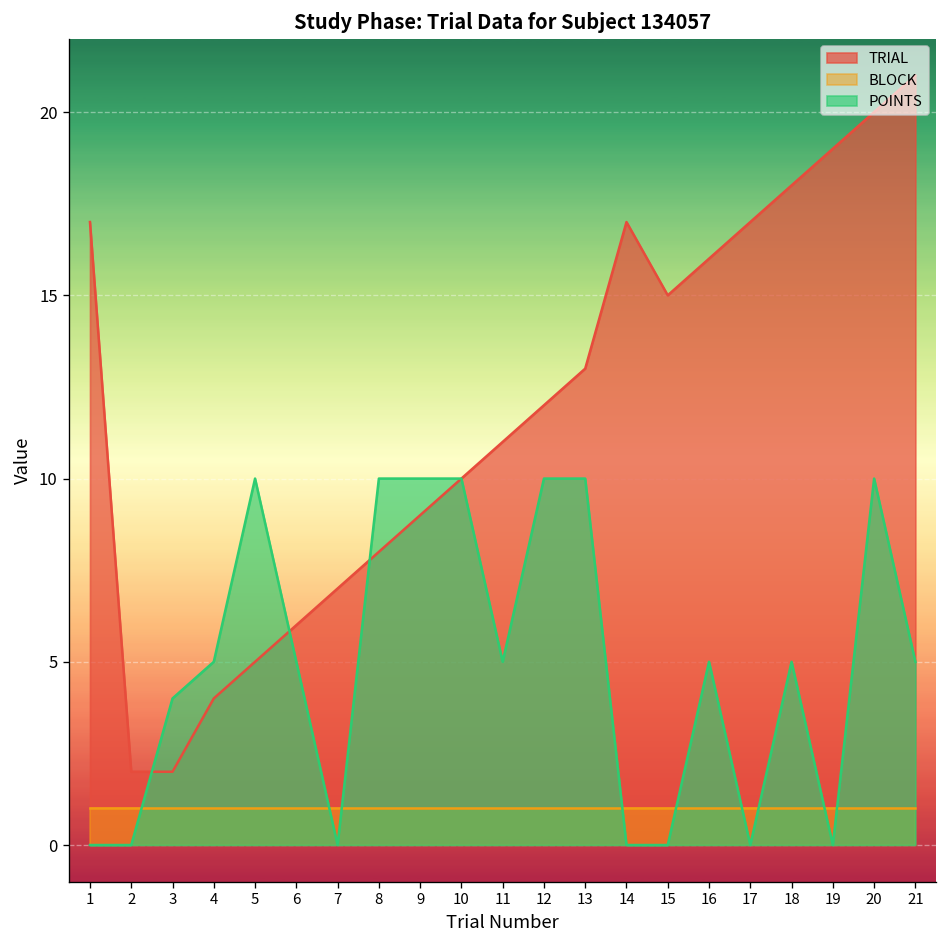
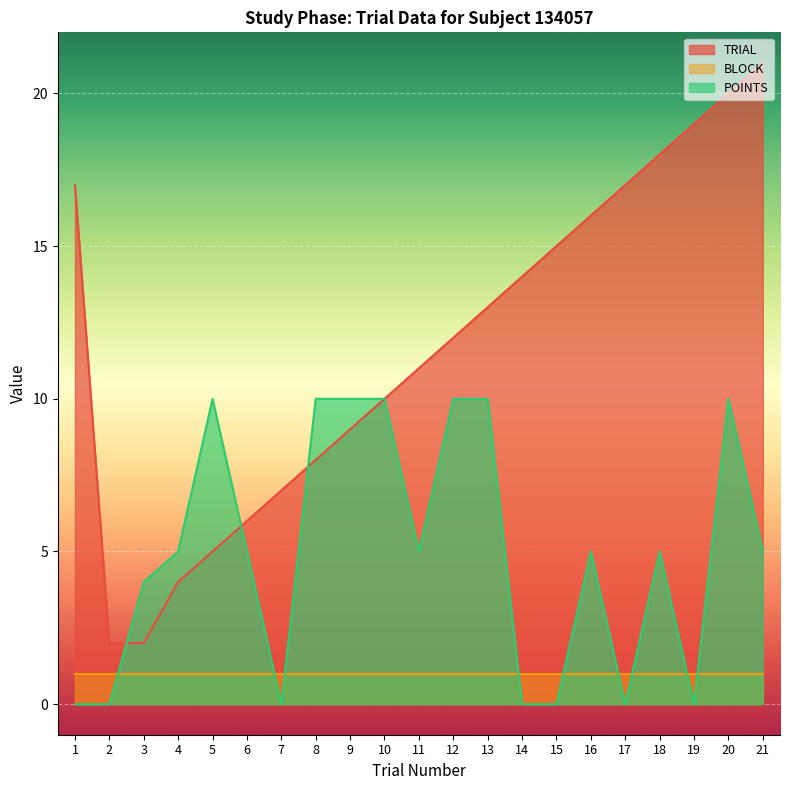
TRIAL, 14: 17 -> 14
